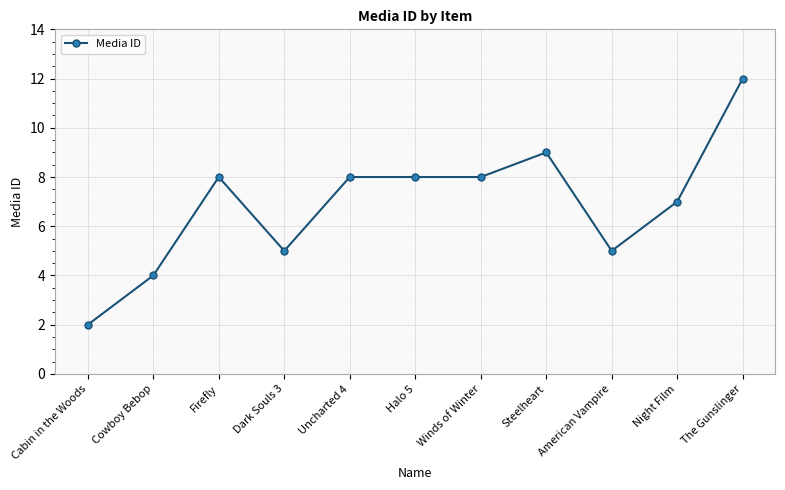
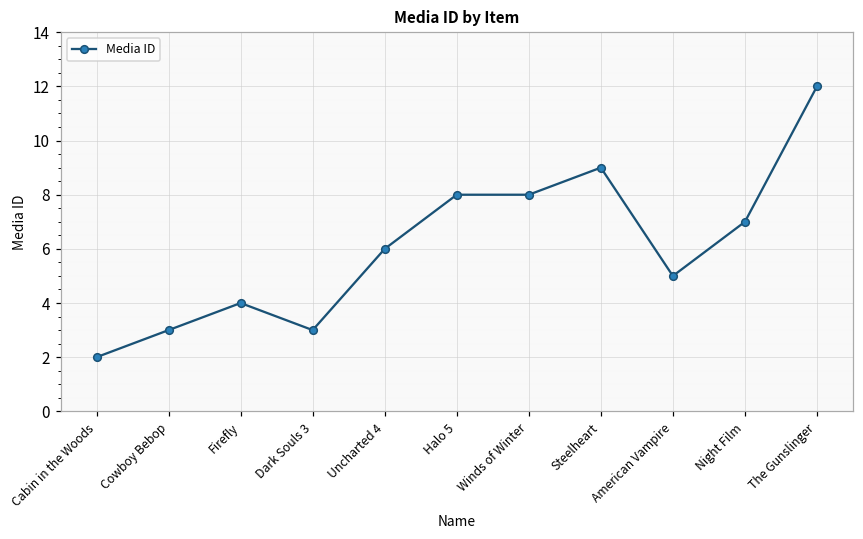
Cowboy Bebop: 4 -> 3
Firefly: 8 -> 4
Dark Souls 3: 5 -> 3
Uncharted 4: 8 -> 6
